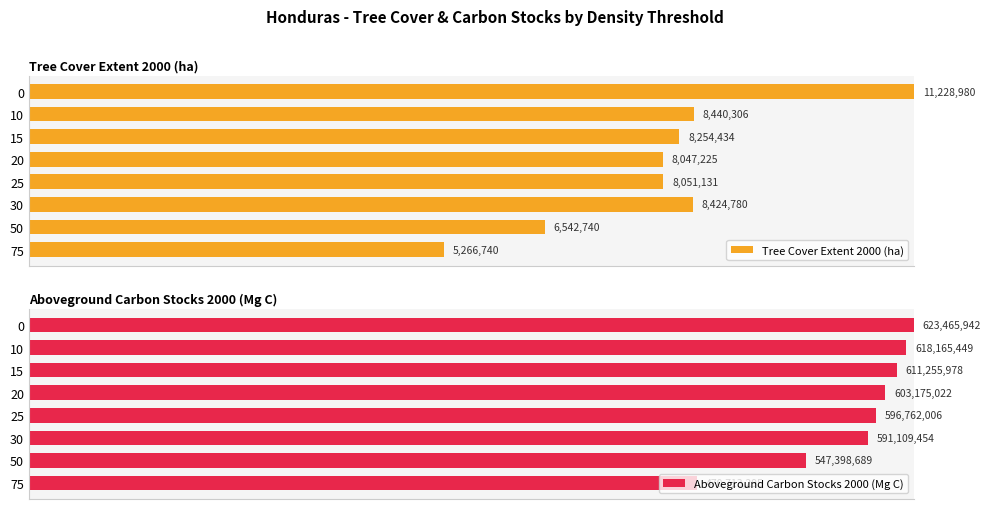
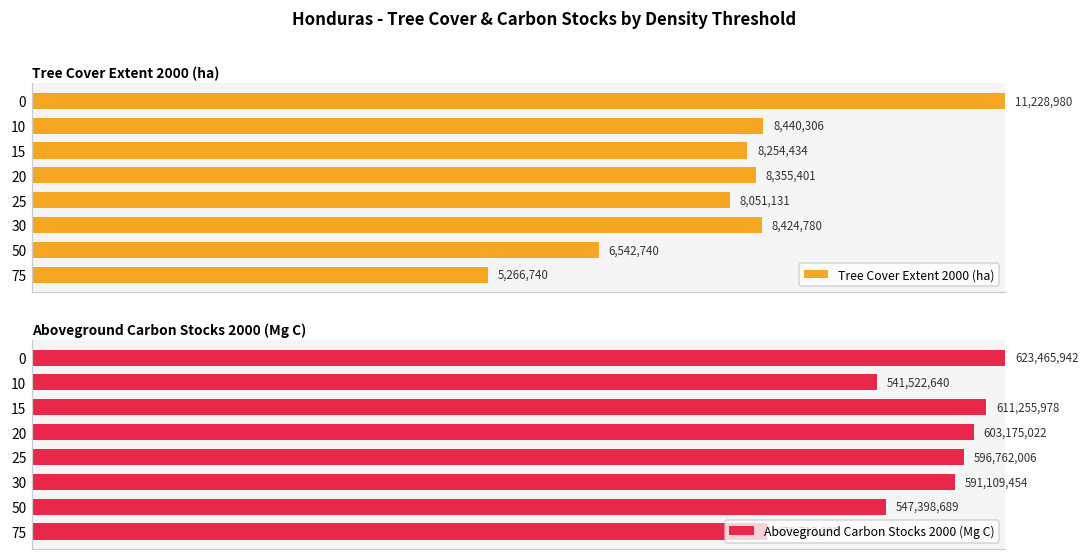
Tree Cover Extent 2000 (ha), 20: 8,047,225 -> 8,355,401
Aboveground Carbon Stocks 2000 (Mg C), 10: 618,165,449 -> 541,522,640
